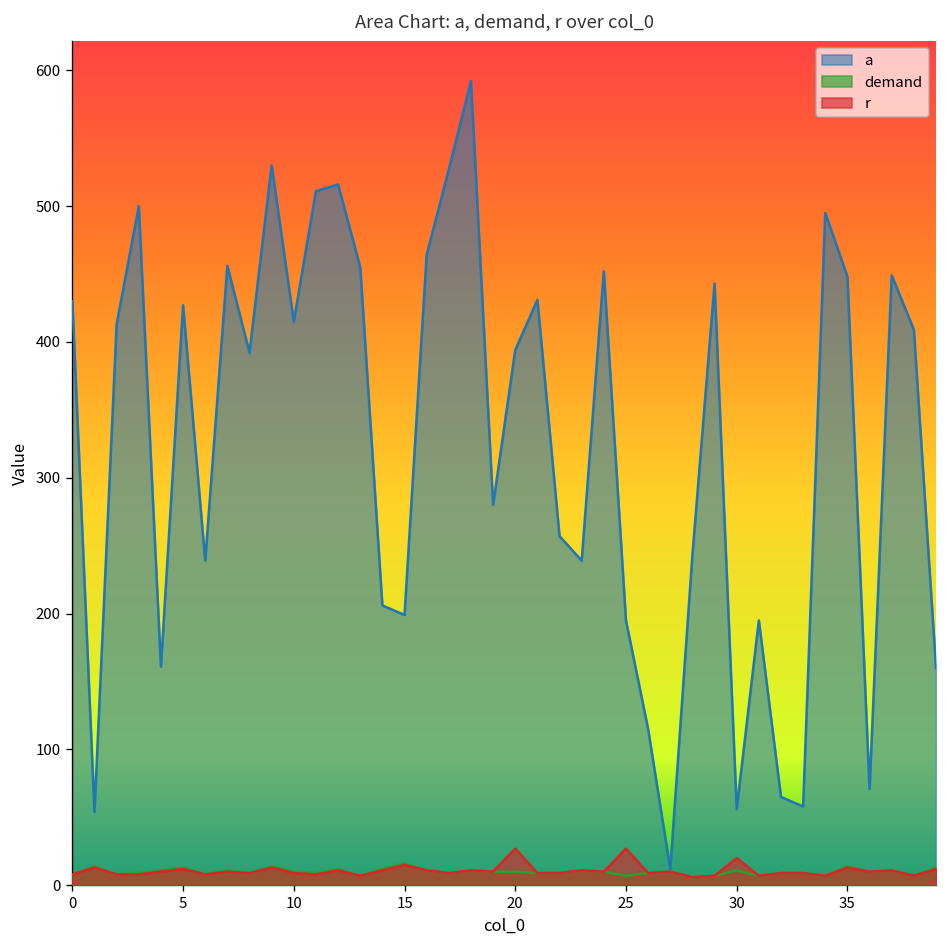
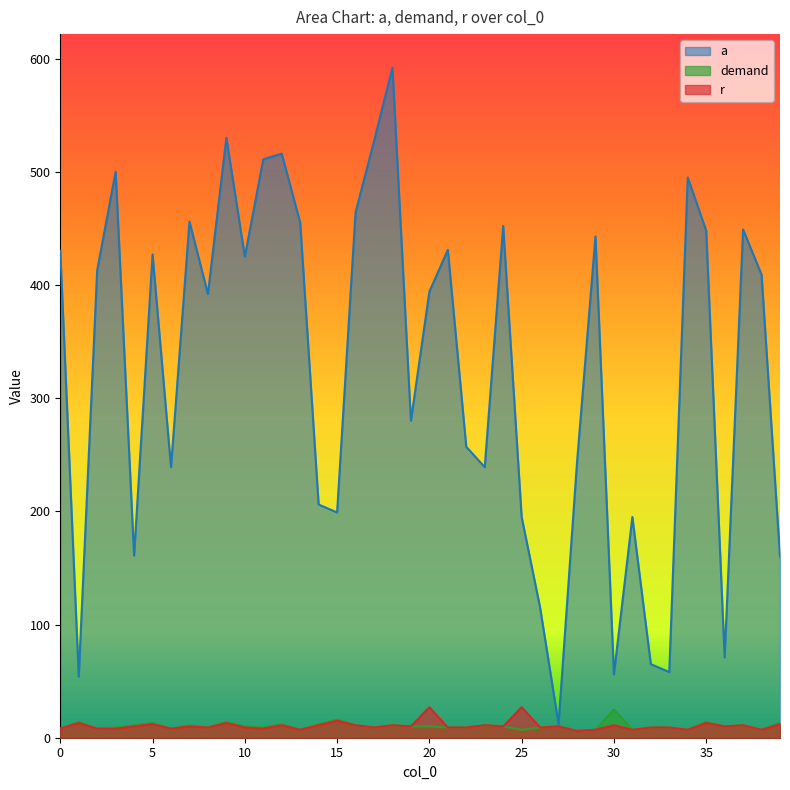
a, 10: 415 -> 425
demand, 30: 11 -> 25
r, 30: 20 -> 11
